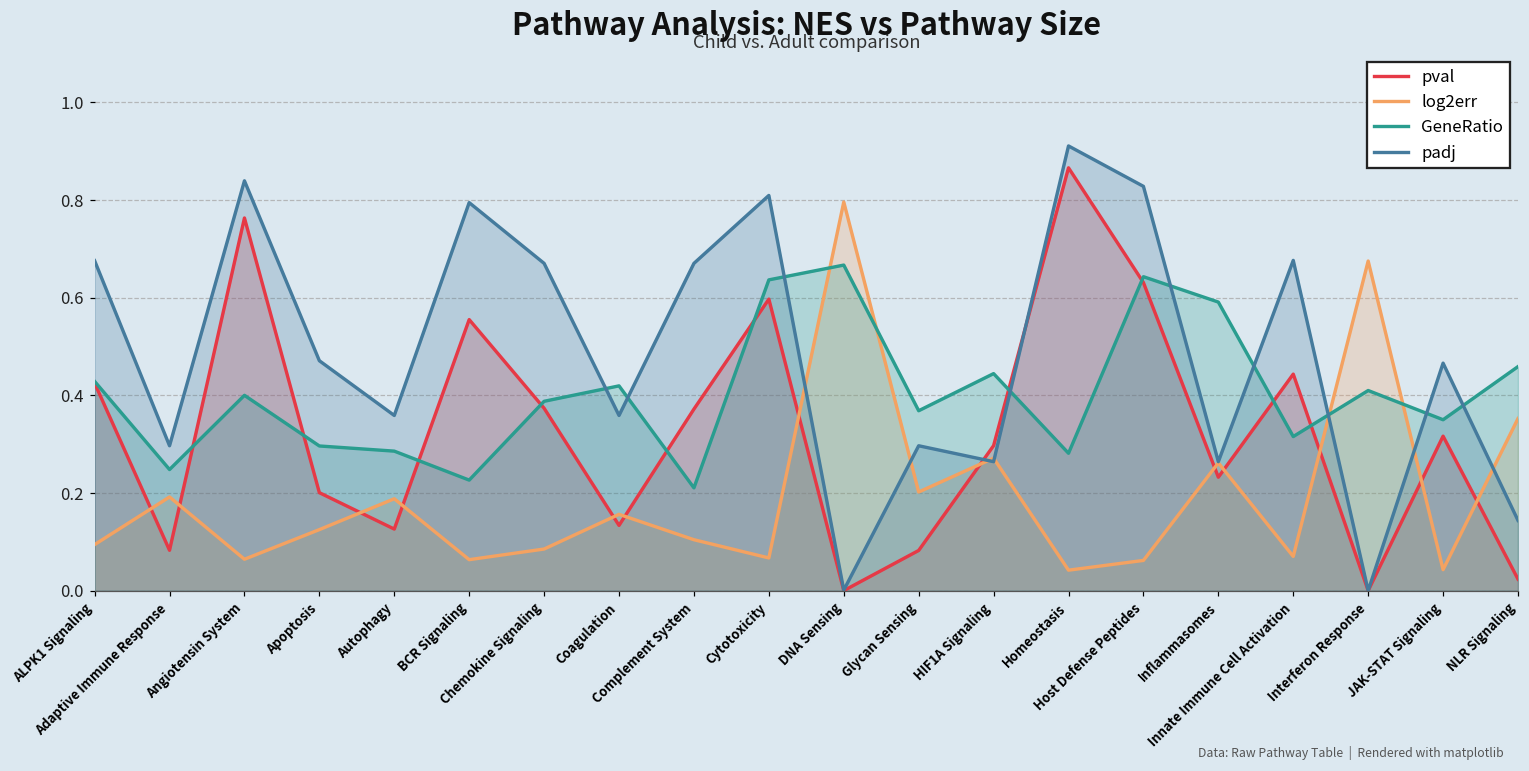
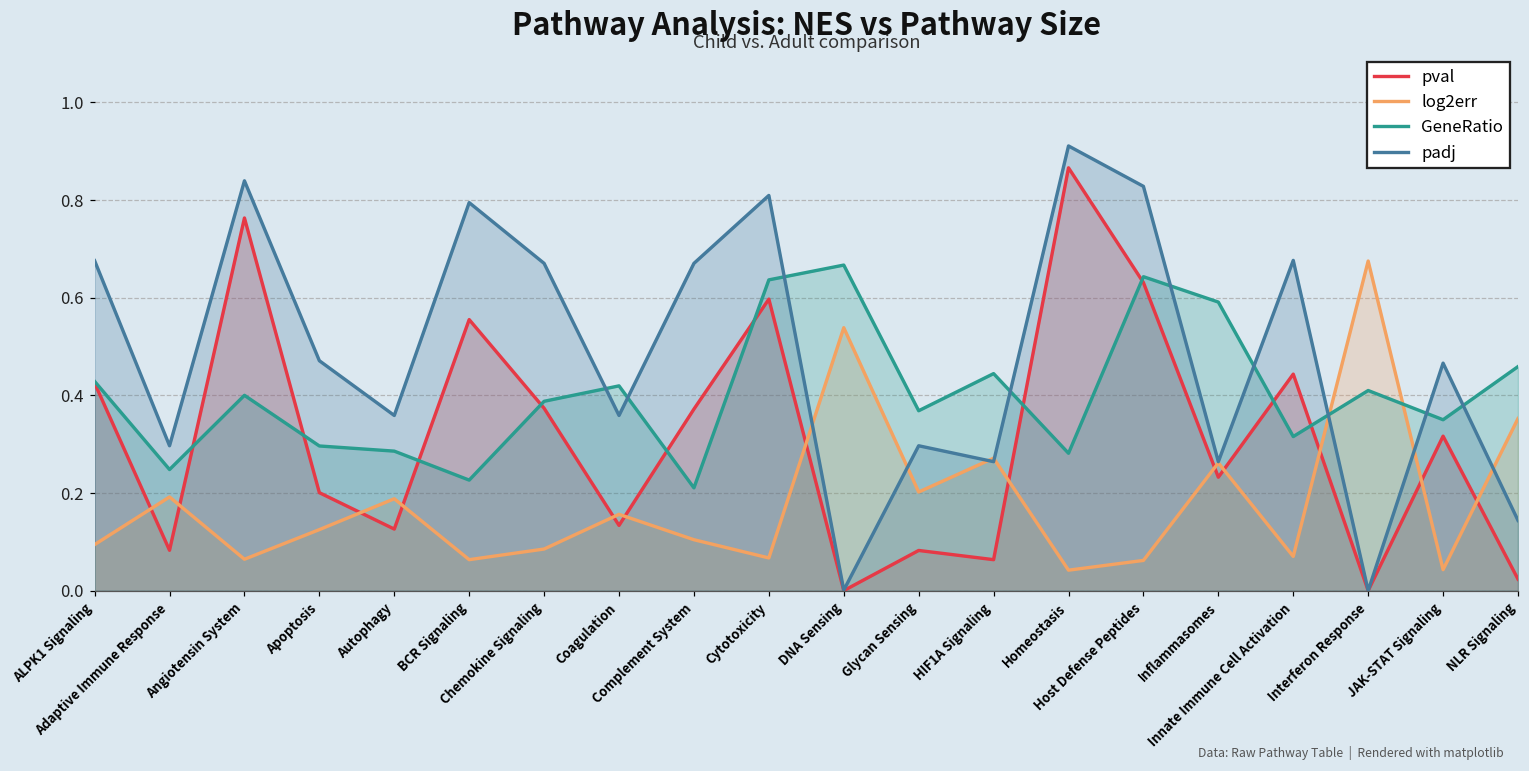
log2err, DNA Sensing: 0.80 -> 0.54
pval, HIF1A Signaling: 0.30 -> 0.06
